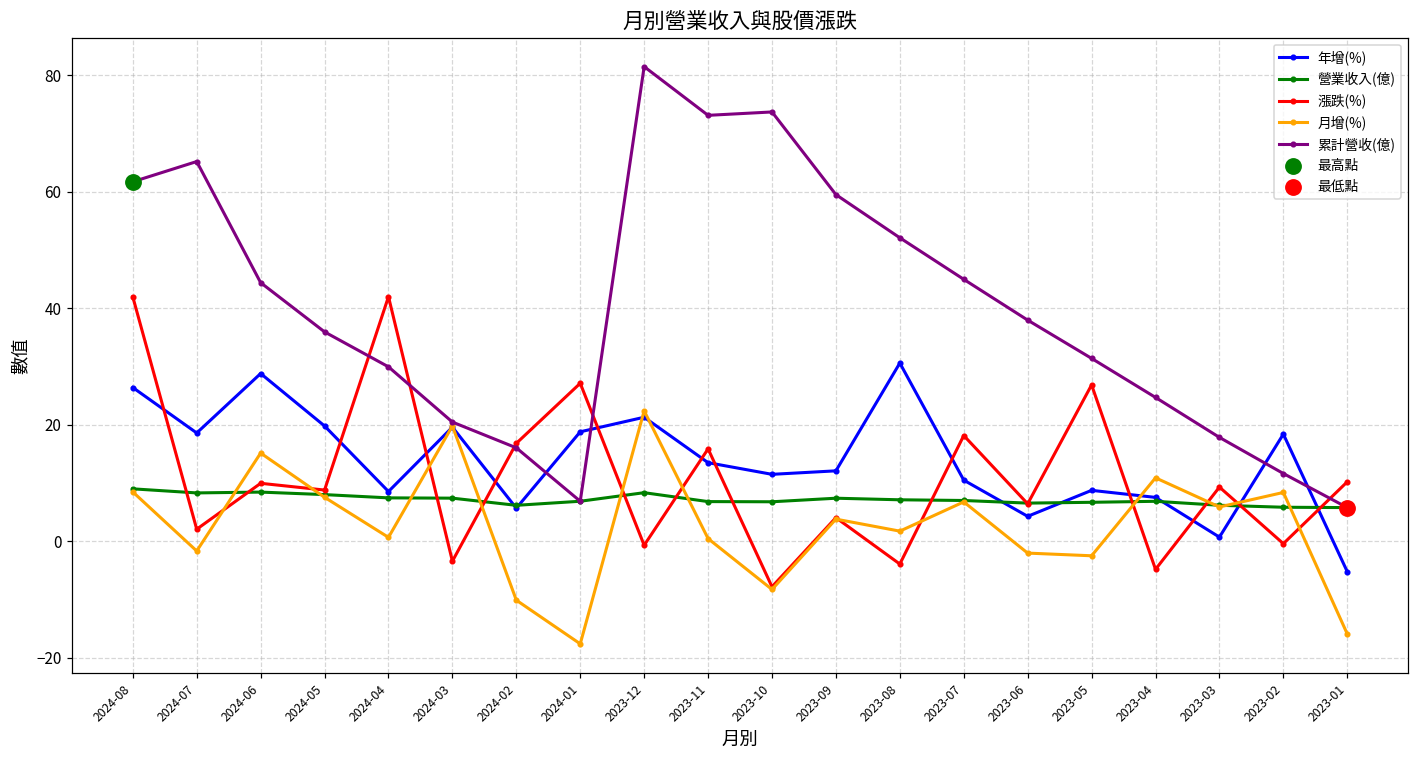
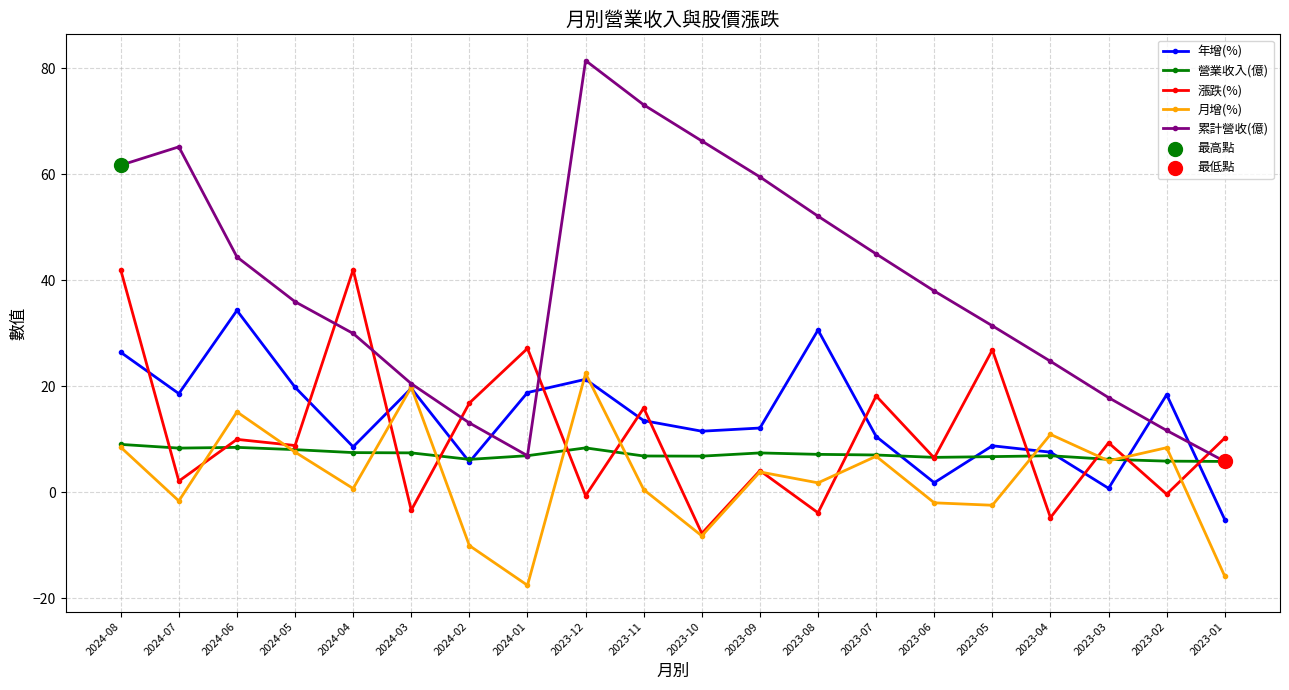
年增(%), 2024-06: 29 -> 34
累計營收(億), 2024-02: 16 -> 13
累計營收(億), 2023-10: 74 -> 66
年增(%), 2023-06: 4 -> 2
